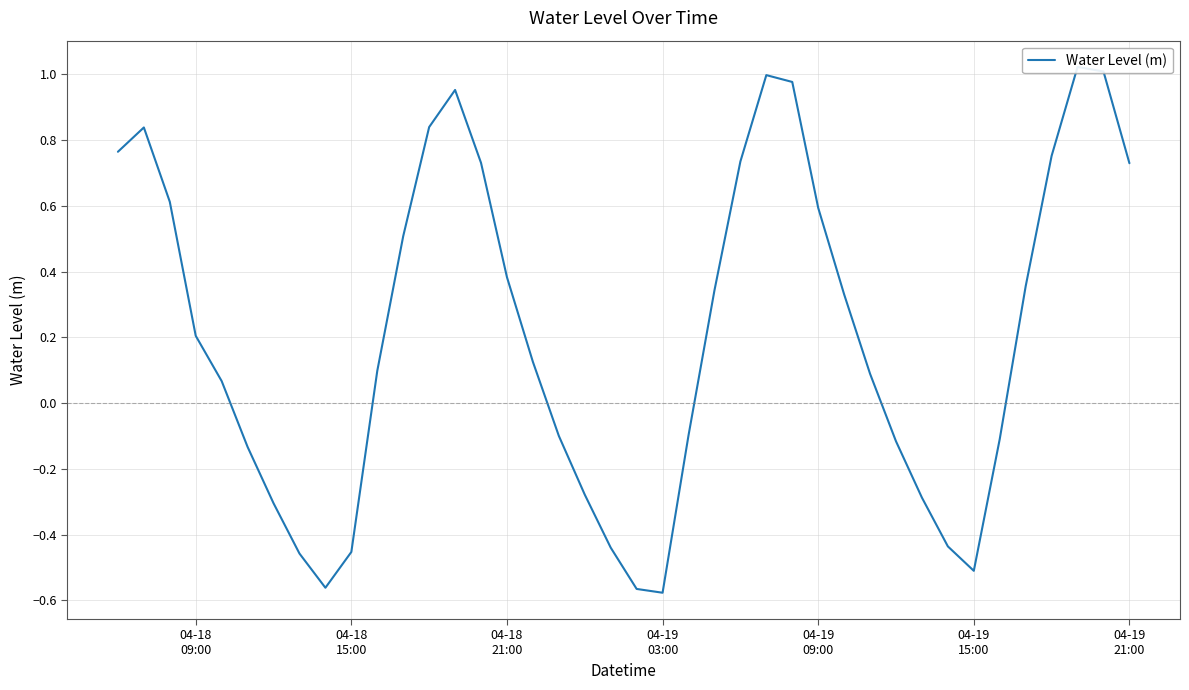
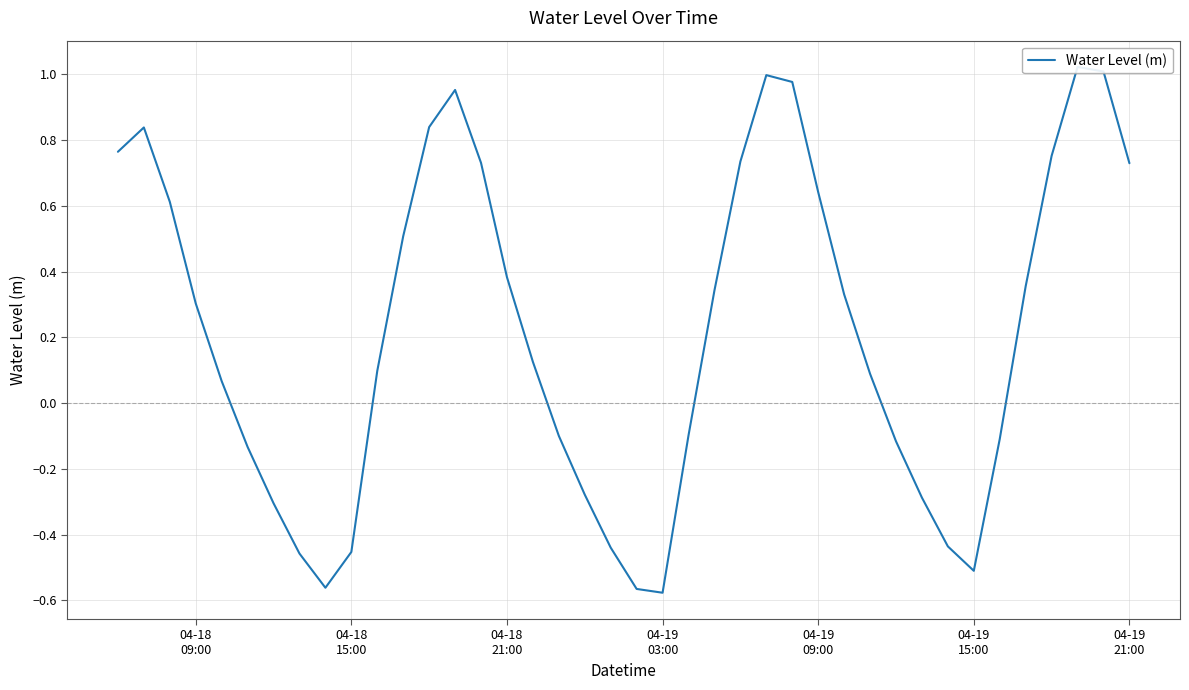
04-18 09:00: 0.20 -> 0.30
04-19 09:00: 0.59 -> 0.64
